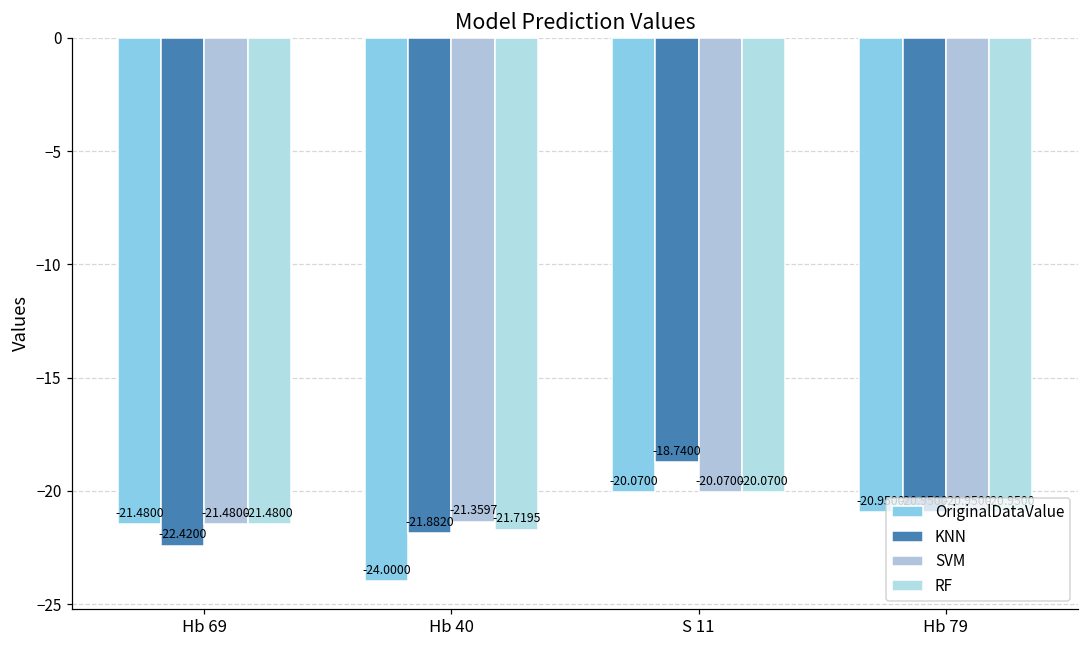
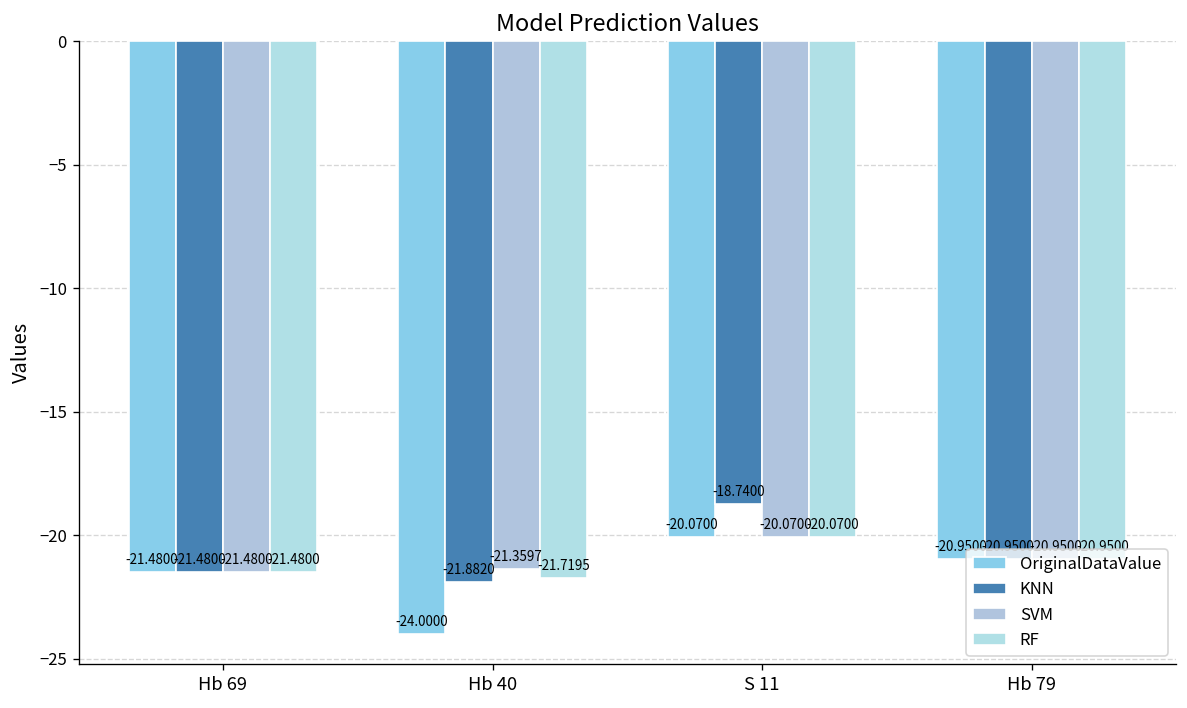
KNN, Hb 69: -22.4200 -> -21.4800
